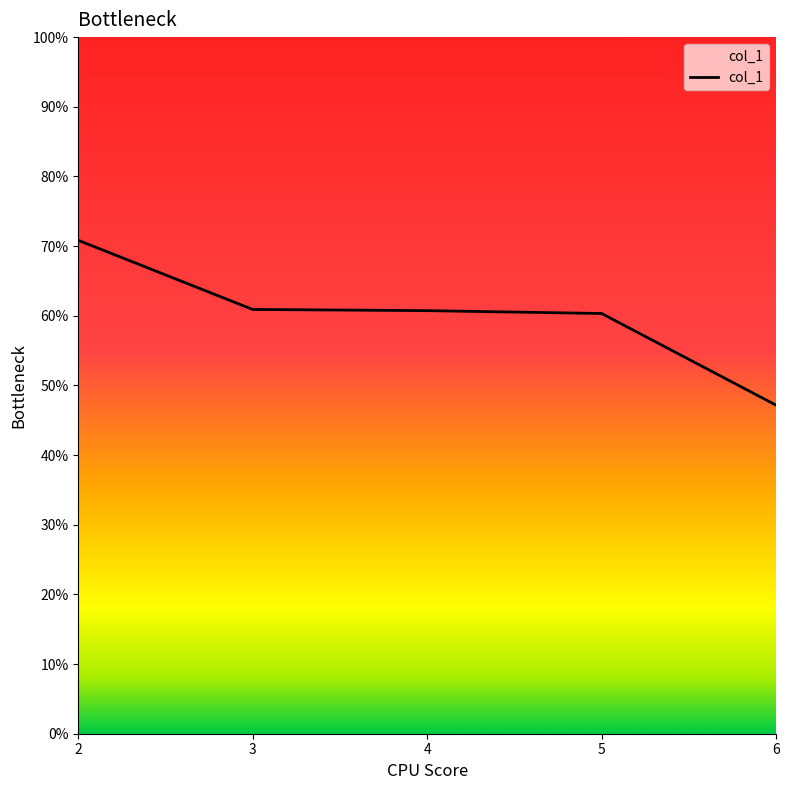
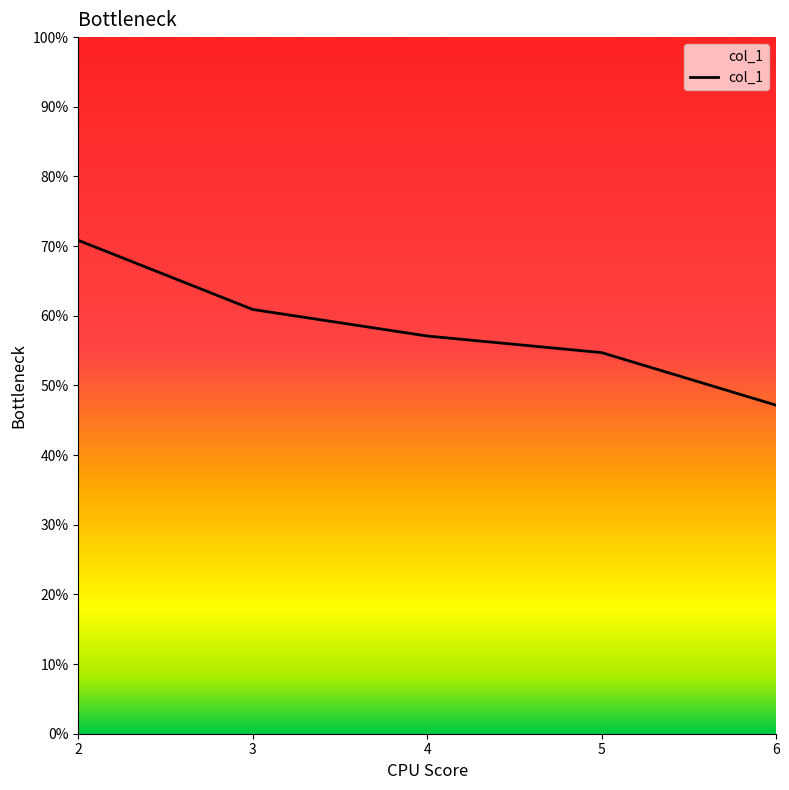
4: 61% -> 57%
5: 60% -> 55%
